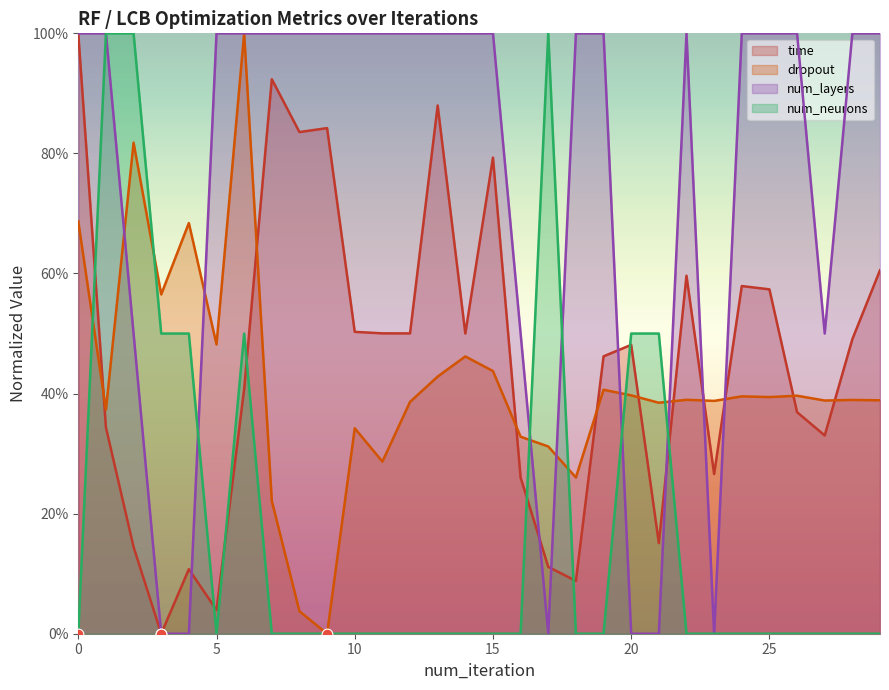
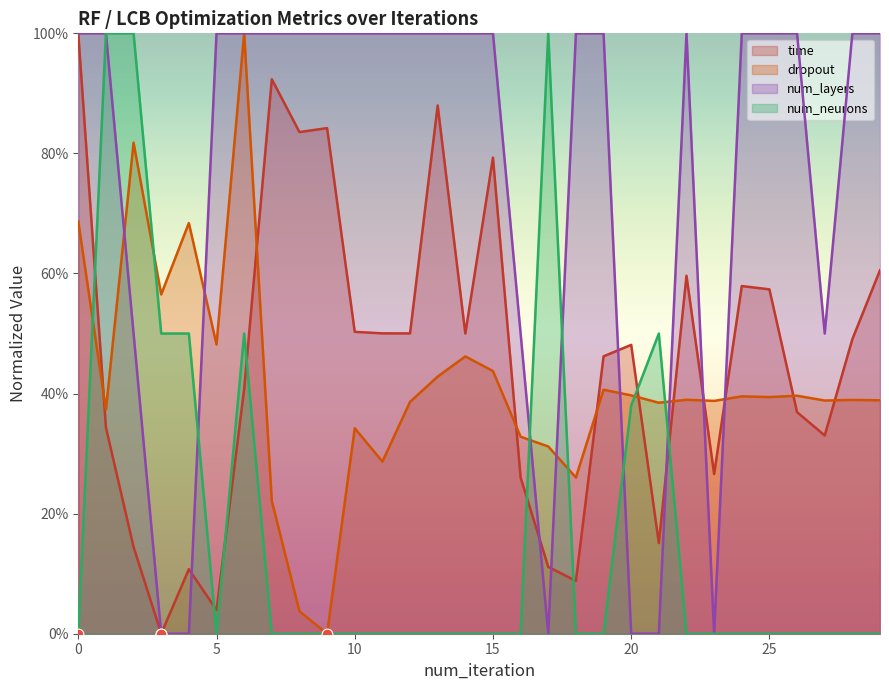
num_neurons, 20: 50% -> 38%
